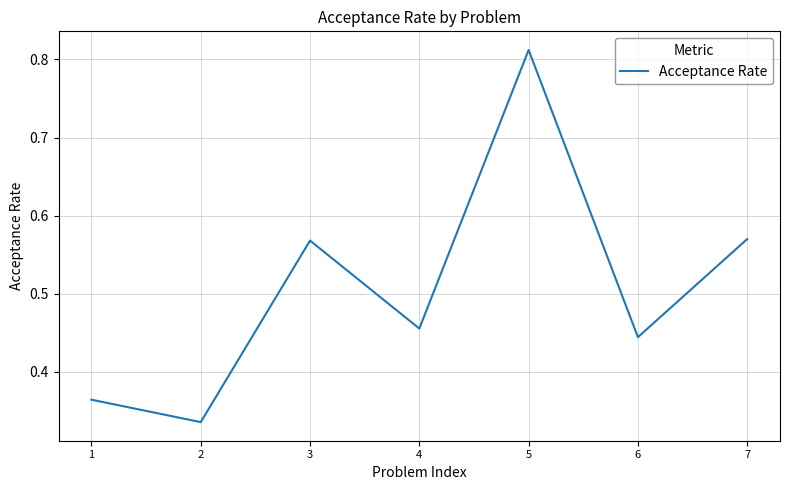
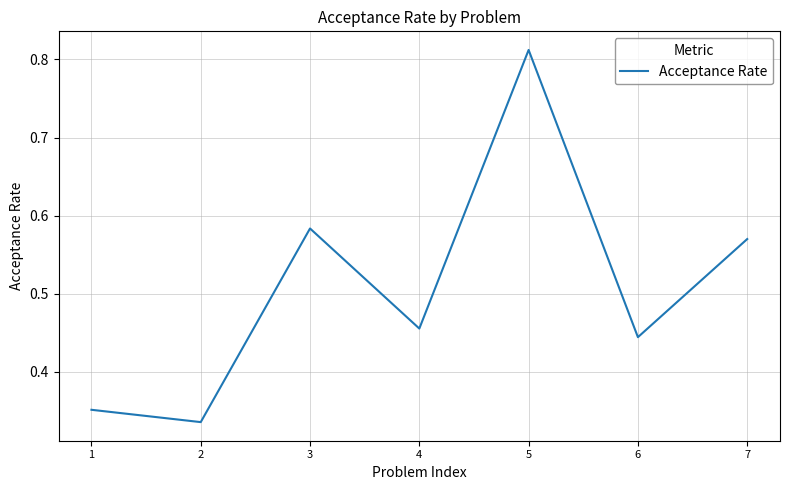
1: 0.36 -> 0.35
3: 0.57 -> 0.58
